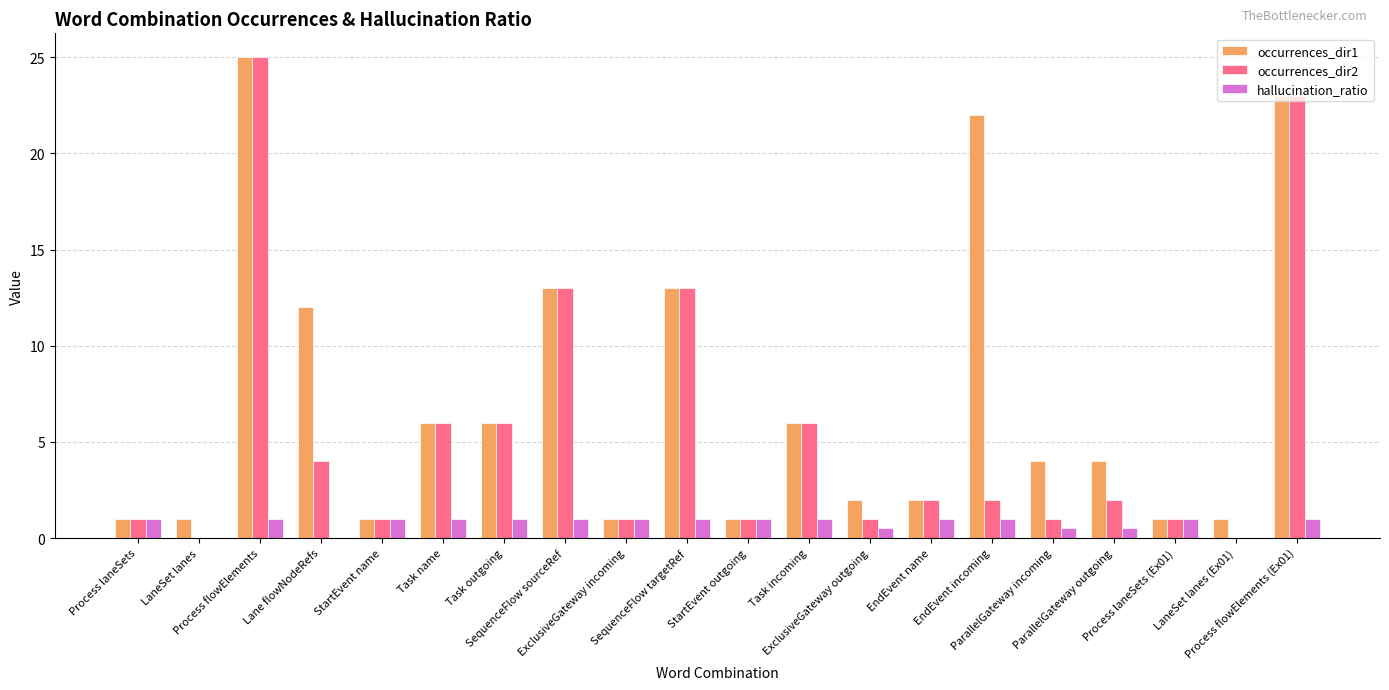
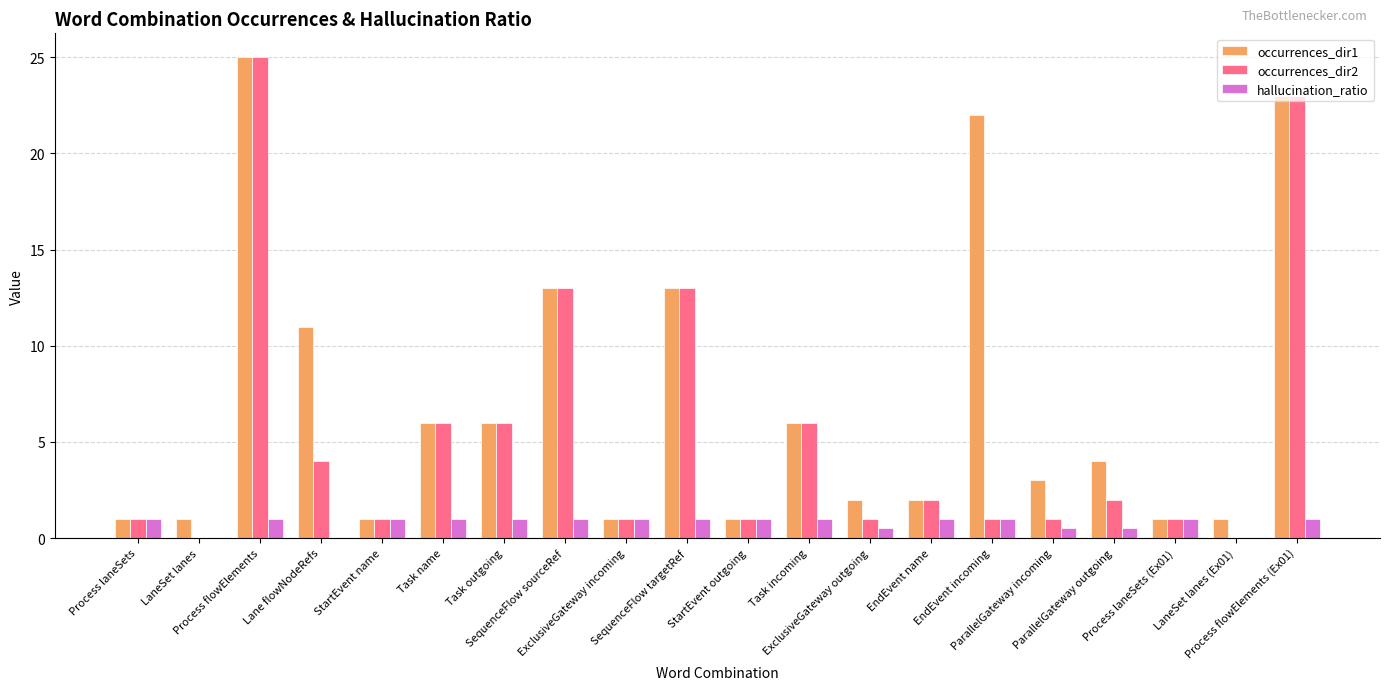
occurrences_dir1, Lane flowNodeRefs: 12 -> 11
occurrences_dir2, EndEvent incoming: 2 -> 1
occurrences_dir1, ParallelGateway incoming: 4 -> 3
